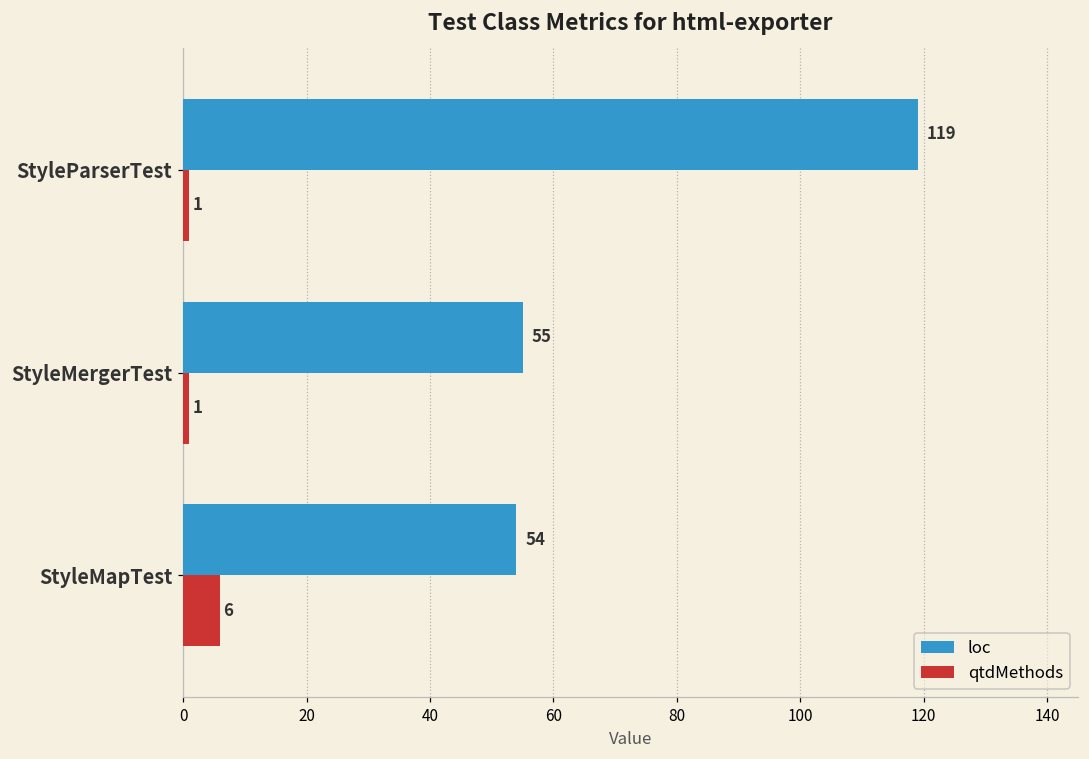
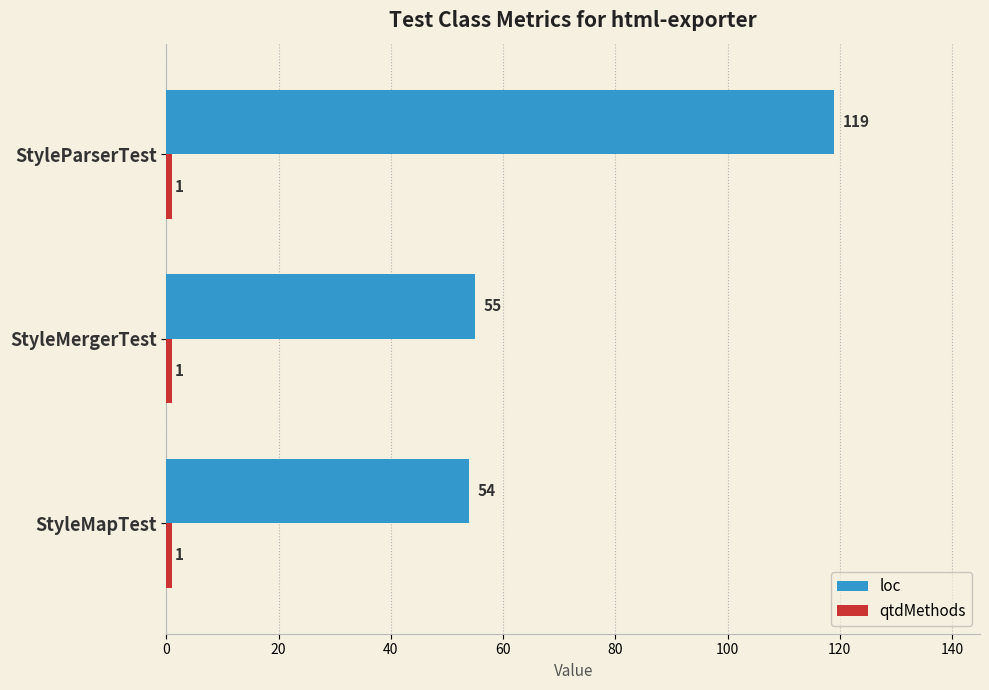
qtdMethods, StyleMapTest: 6 -> 1
